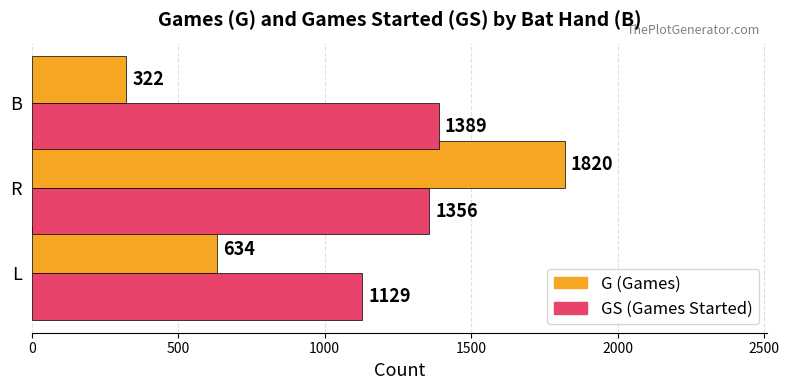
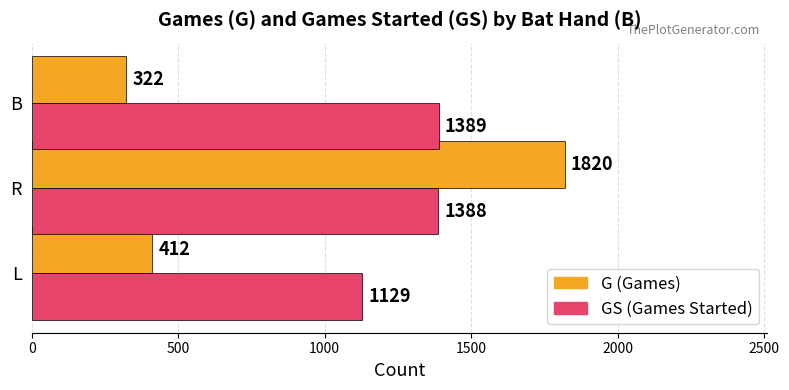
GS (Games Started), R: 1356 -> 1388
G (Games), L: 634 -> 412
